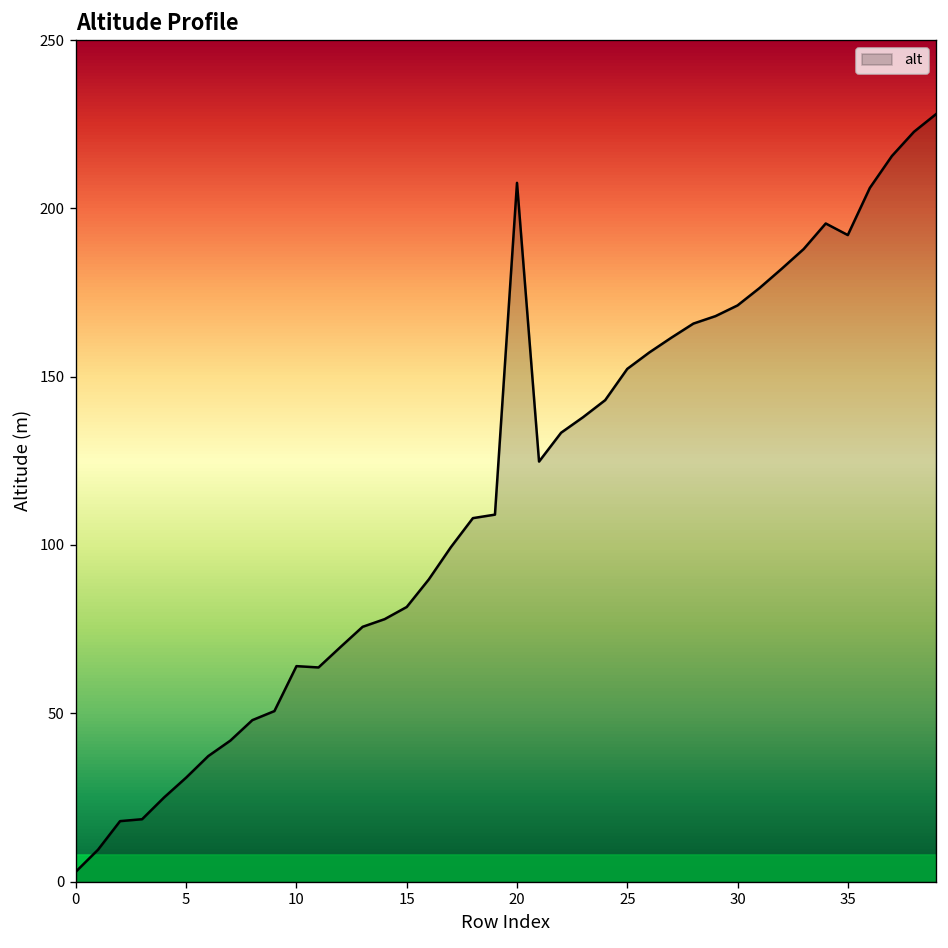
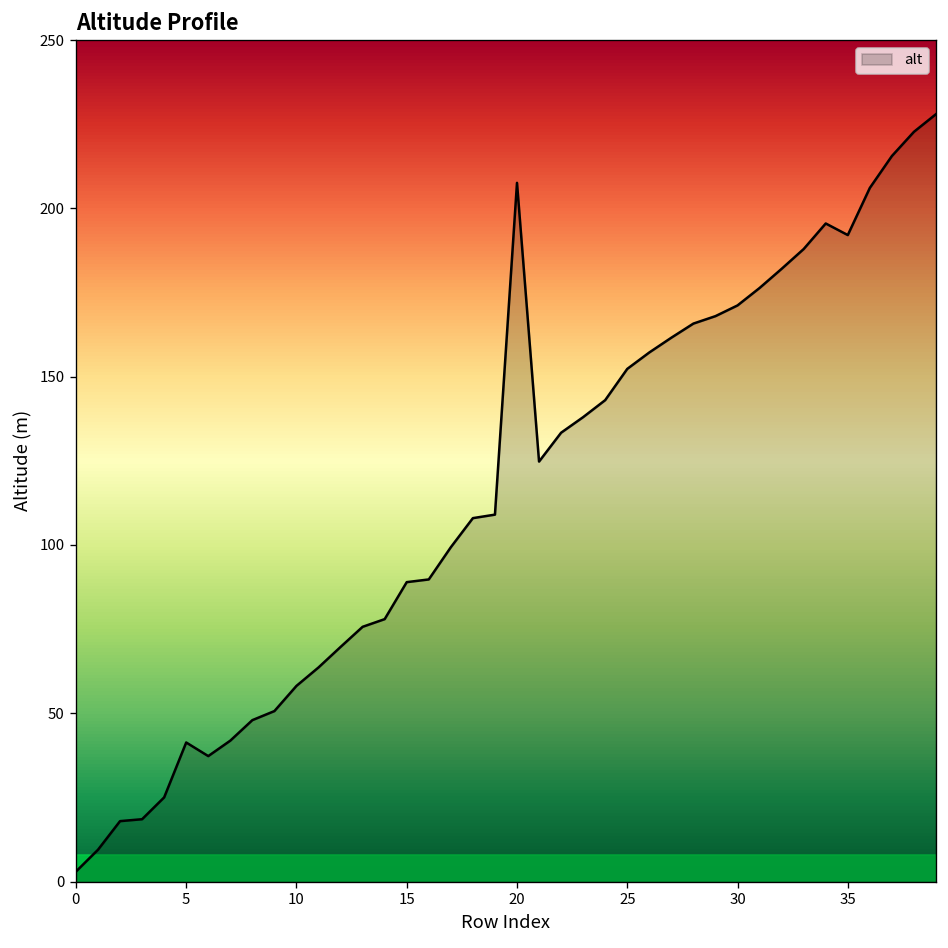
5: 31 -> 41
10: 64 -> 58
15: 82 -> 89
